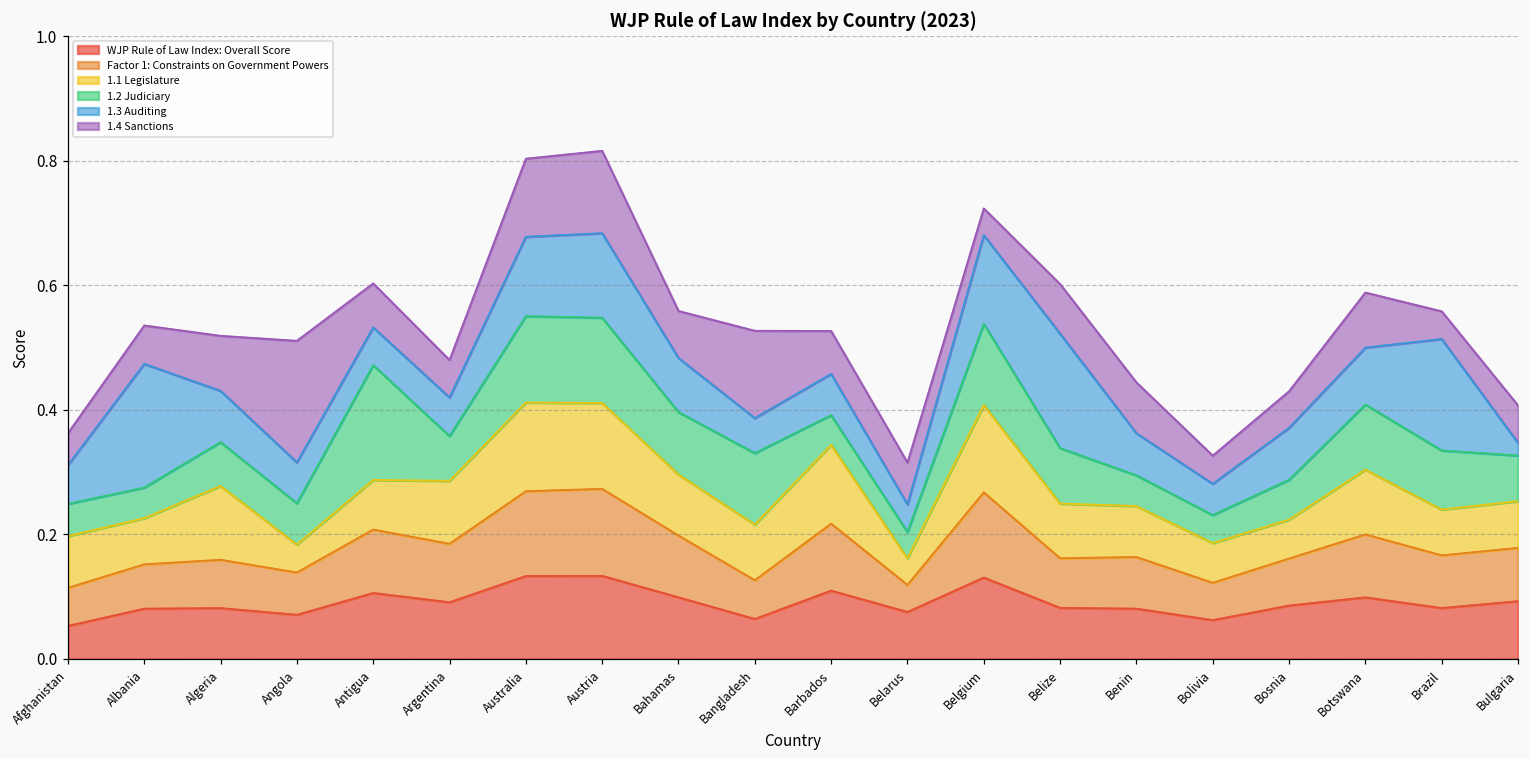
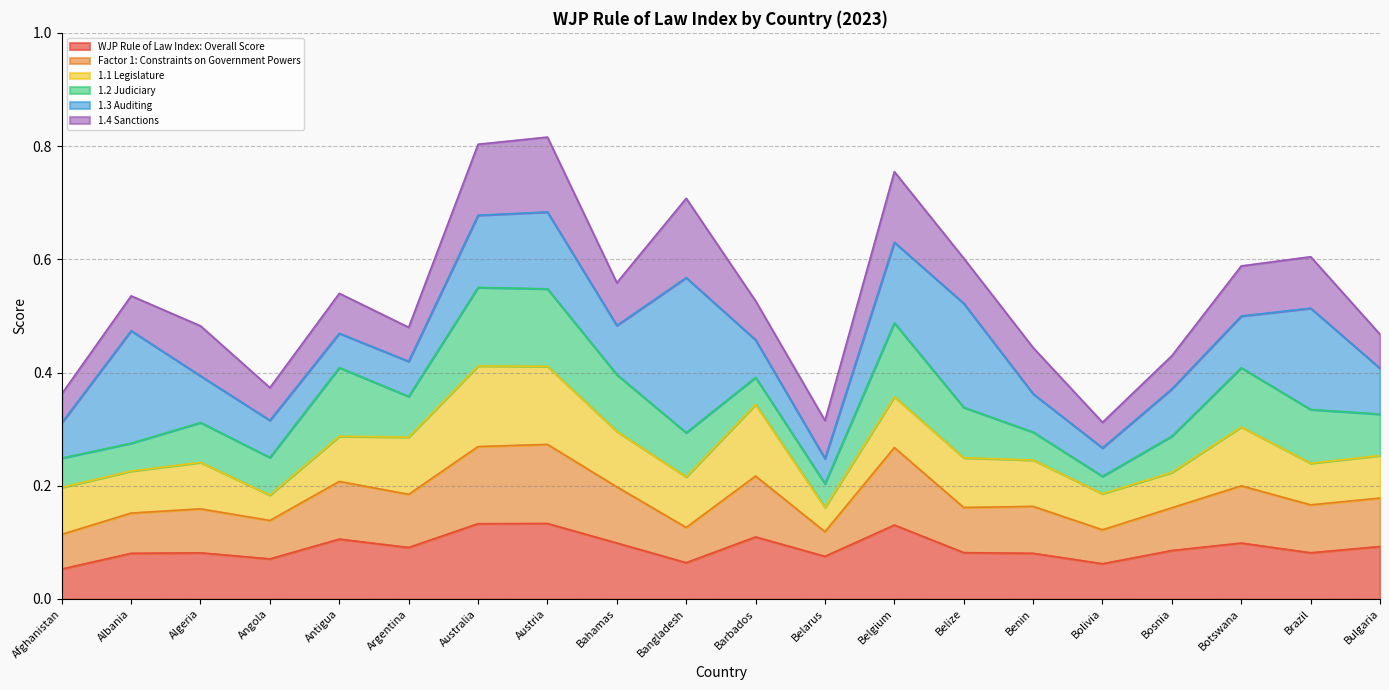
1.1 Legislature, Algeria: 0.12 -> 0.08
1.4 Sanctions, Angola: 0.20 -> 0.06
1.2 Judiciary, Antigua: 0.18 -> 0.12
1.2 Judiciary, Bangladesh: 0.11 -> 0.08
1.3 Auditing, Bangladesh: 0.06 -> 0.27
1.1 Legislature, Belgium: 0.14 -> 0.09
1.4 Sanctions, Belgium: 0.04 -> 0.12
1.2 Judiciary, Bolivia: 0.04 -> 0.03
1.4 Sanctions, Brazil: 0.04 -> 0.09
1.3 Auditing, Bulgaria: 0.02 -> 0.08
